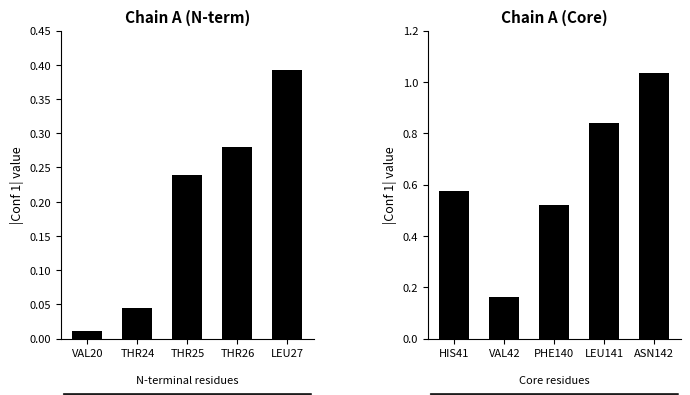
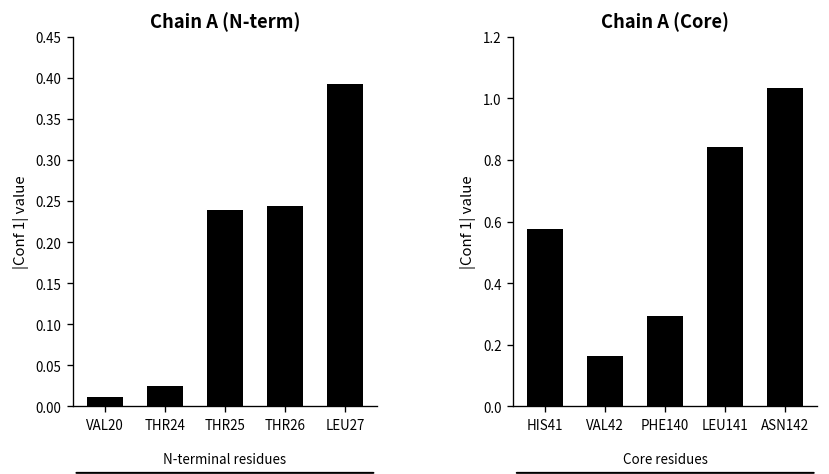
Chain A (N-term), THR24: 0.04 -> 0.02
Chain A (N-term), THR26: 0.28 -> 0.24
Chain A (Core), PHE140: 0.52 -> 0.29
